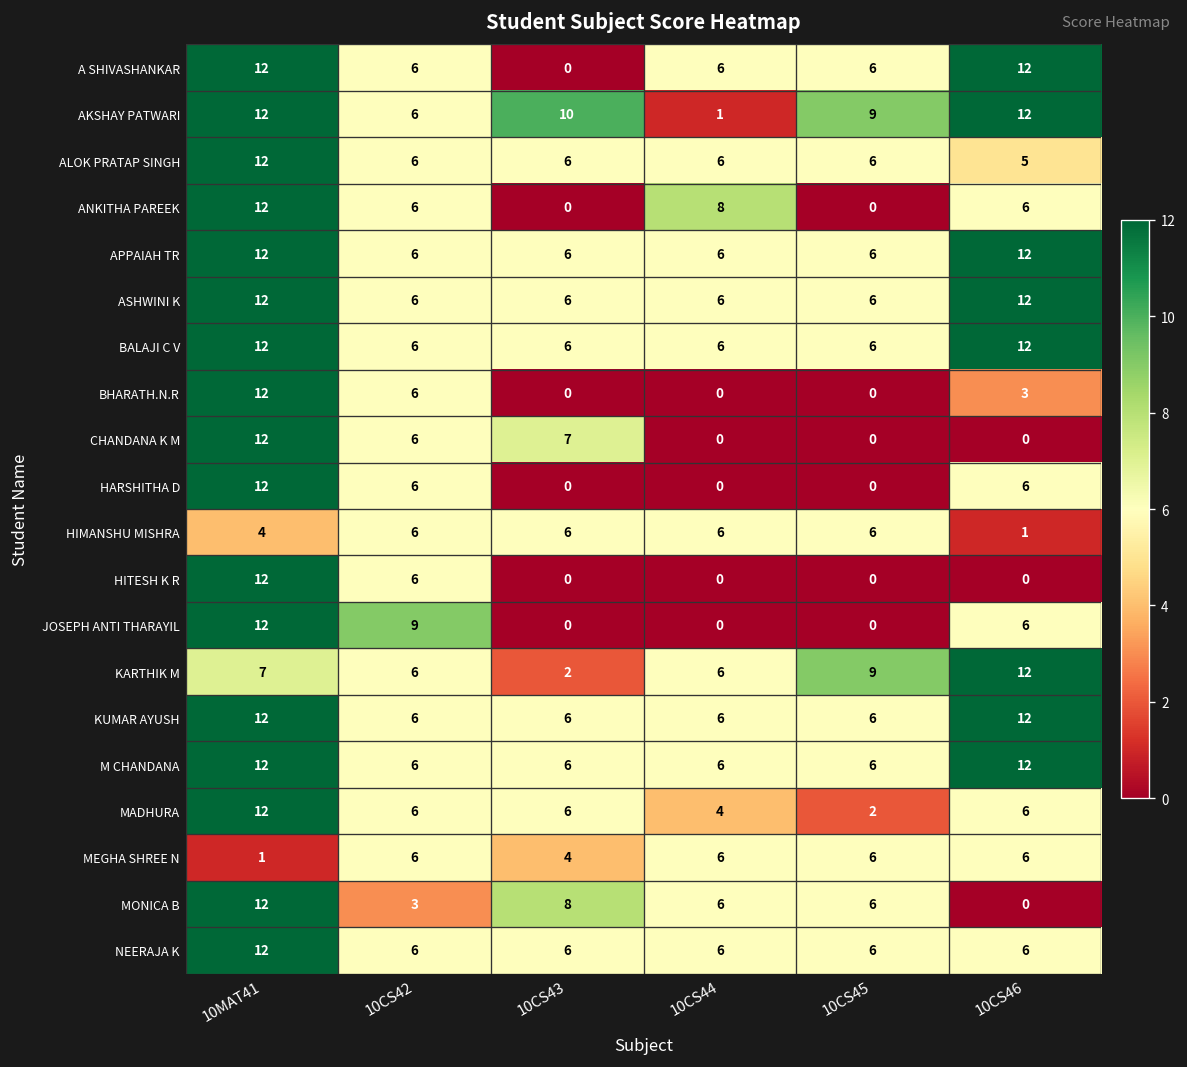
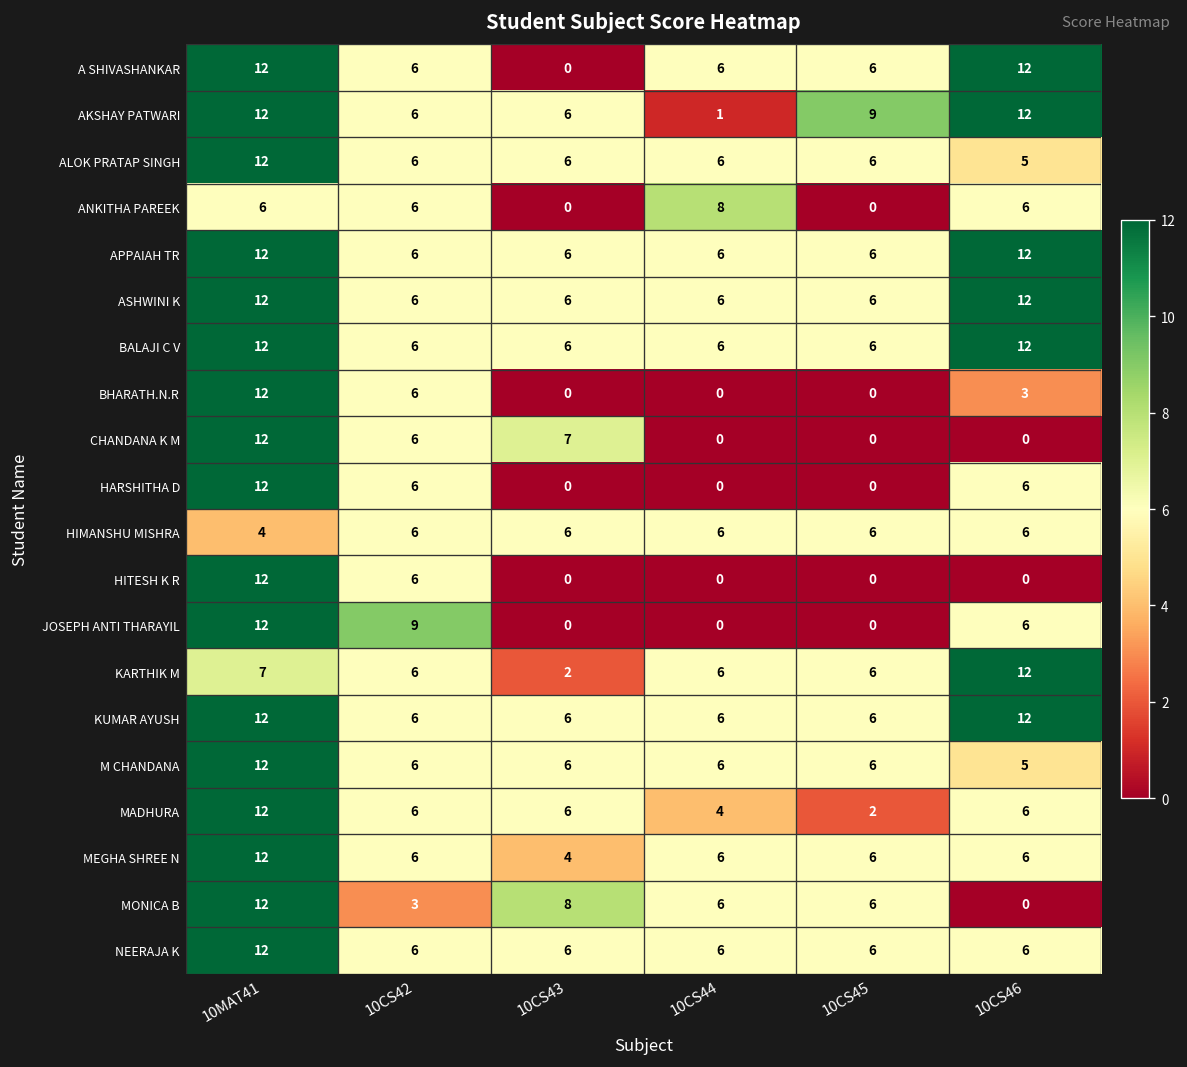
AKSHAY PATWARI, 10CS43: 10 -> 6
ANKITHA PAREEK, 10MAT41: 12 -> 6
HIMANSHU MISHRA, 10CS46: 1 -> 6
KARTHIK M, 10CS45: 9 -> 6
M CHANDANA, 10CS46: 12 -> 5
MEGHA SHREE N, 10MAT41: 1 -> 12
